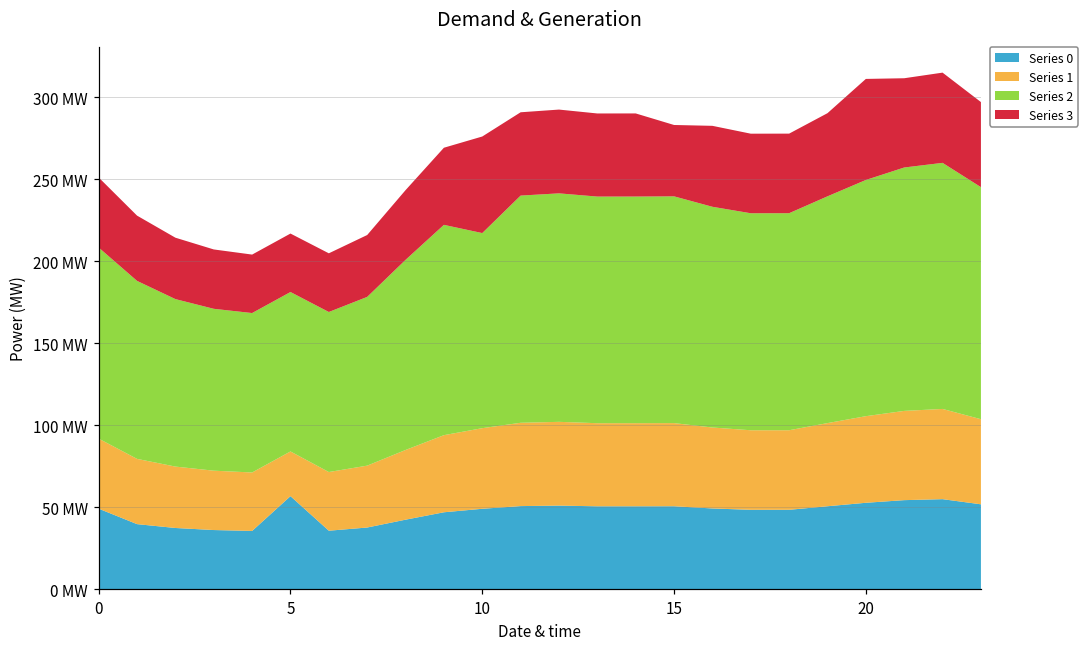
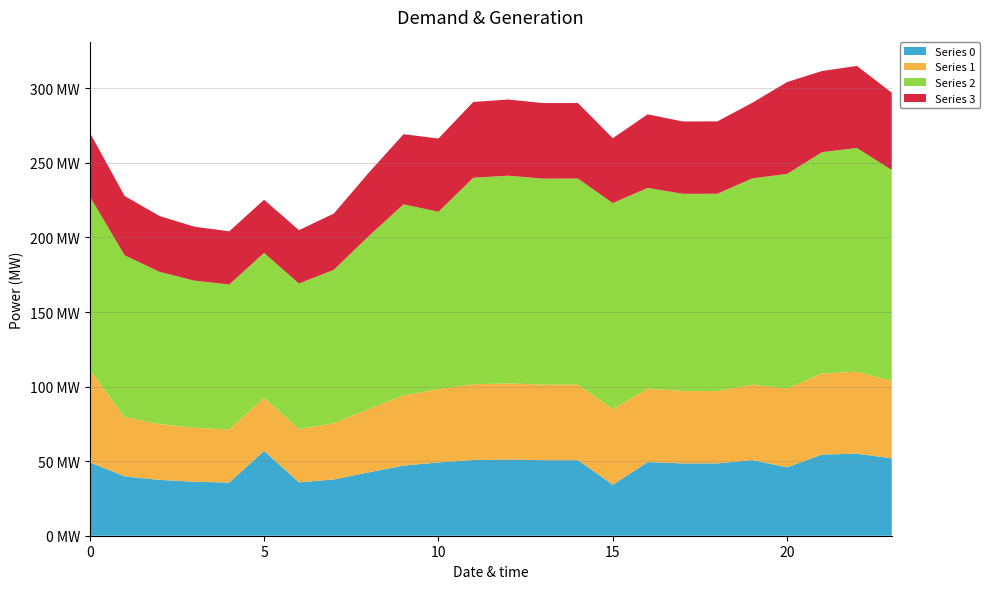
Series 1, 0: 43 MW -> 62 MW
Series 1, 5: 27 MW -> 36 MW
Series 3, 10: 59 MW -> 49 MW
Series 0, 15: 51 MW -> 34 MW
Series 0, 20: 53 MW -> 46 MW
